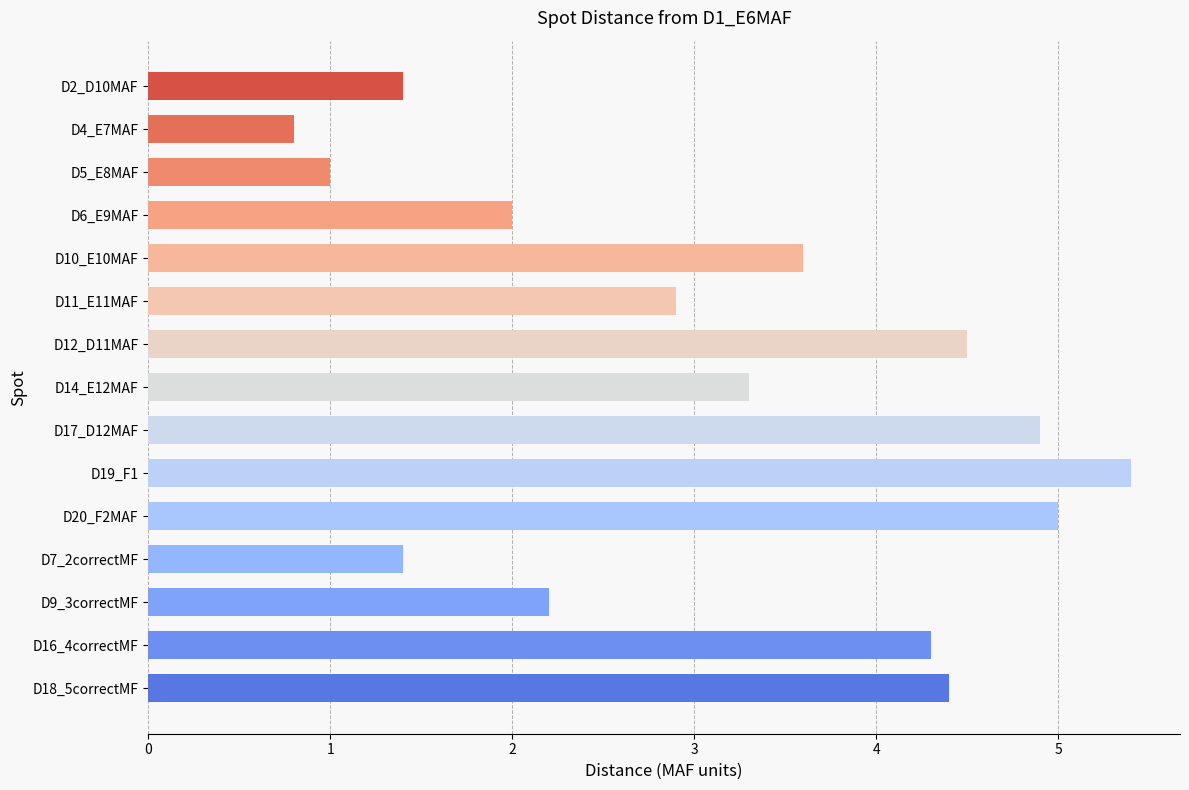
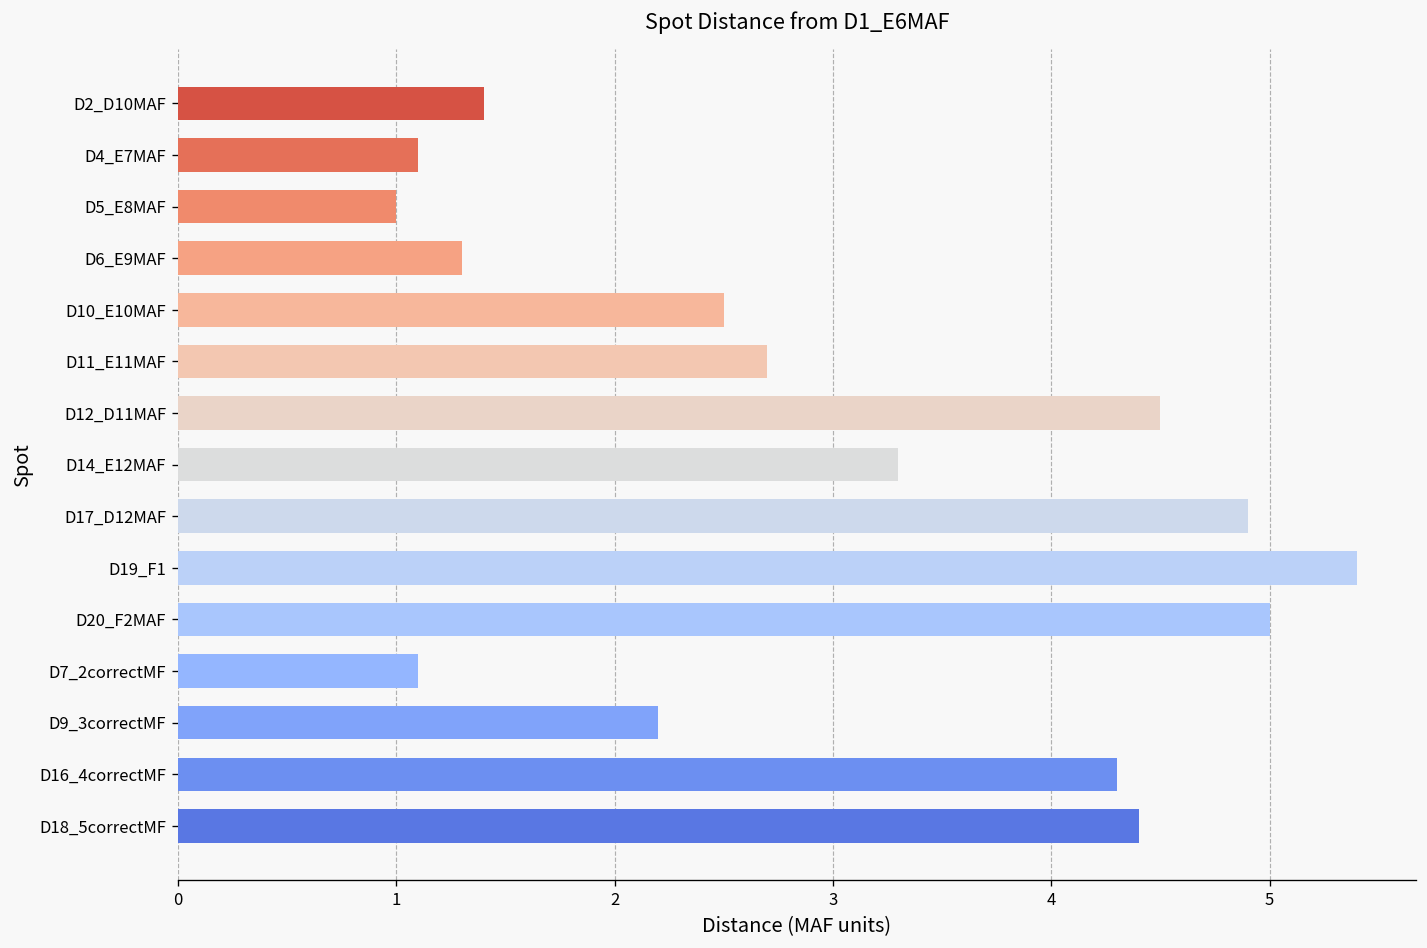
D4_E7MAF: 0.8 -> 1.1
D6_E9MAF: 2.0 -> 1.3
D10_E10MAF: 3.6 -> 2.5
D11_E11MAF: 2.9 -> 2.7
D7_2correctMF: 1.4 -> 1.1
